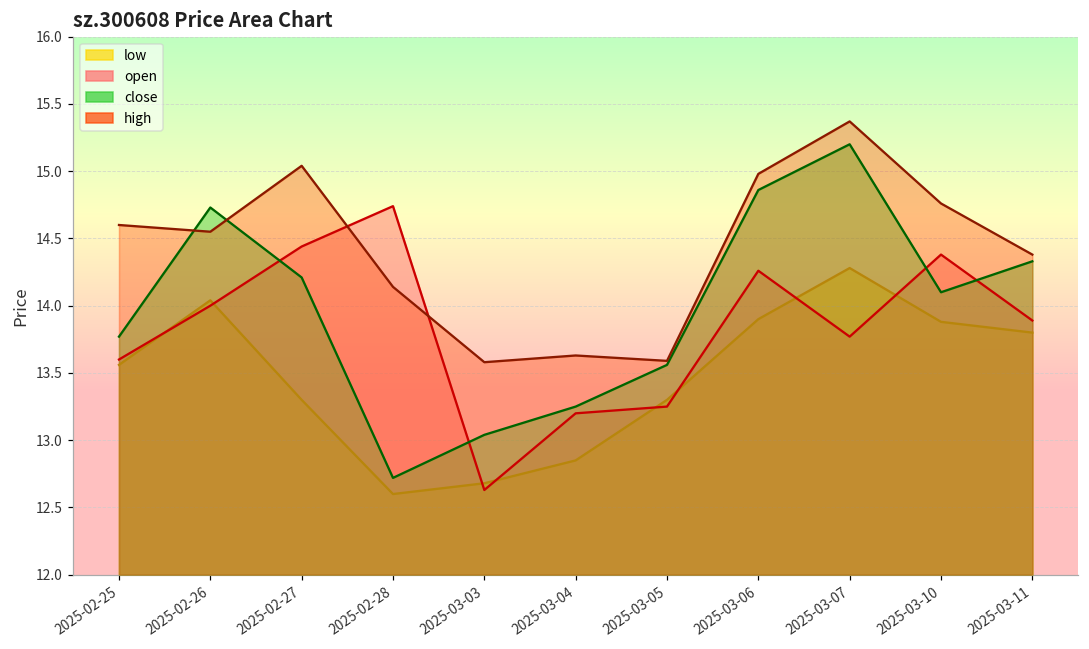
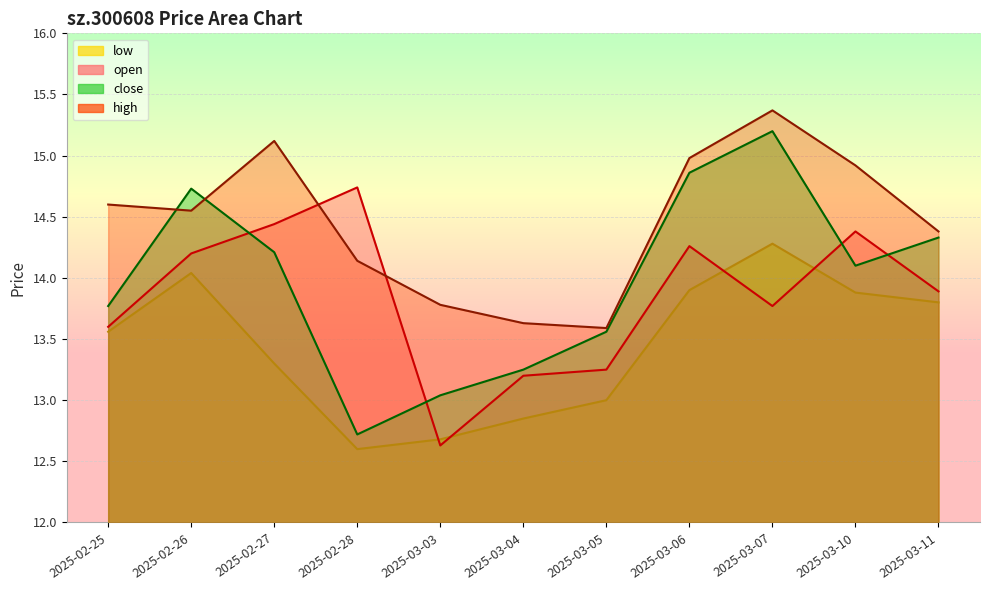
open, 2025-02-26: 14.0 -> 14.2
high, 2025-02-27: 15.04 -> 15.12
high, 2025-03-03: 13.58 -> 13.78
low, 2025-03-05: 13.3 -> 13.0
high, 2025-03-10: 14.76 -> 14.92
